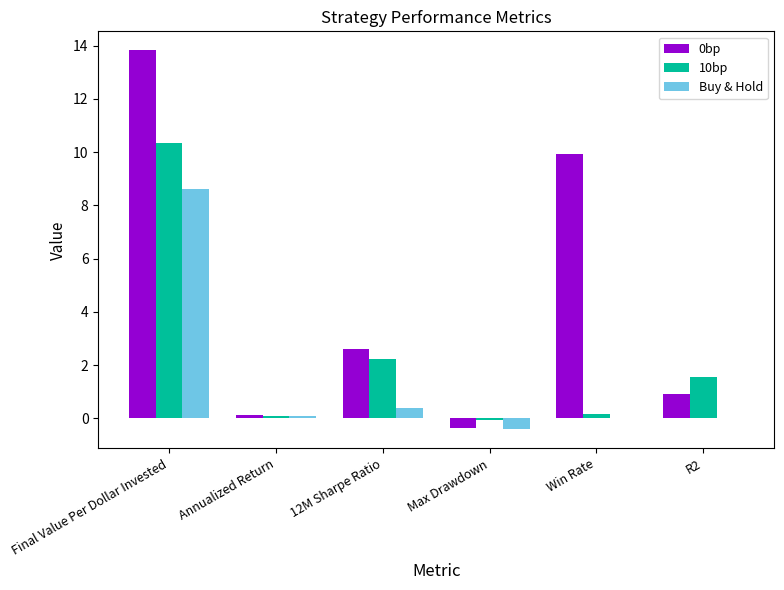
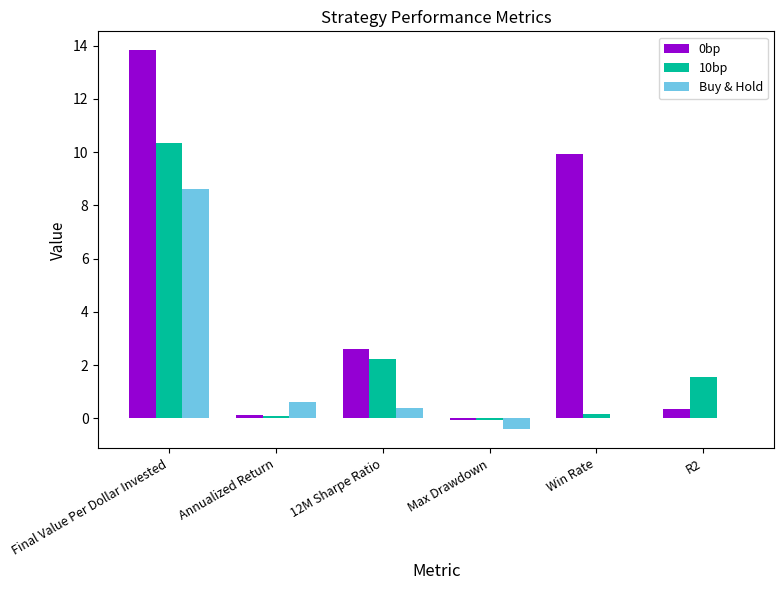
Buy & Hold, Annualized Return: 0.1 -> 0.6
0bp, Max Drawdown: -0.4 -> -0.1
0bp, R2: 0.9 -> 0.4
